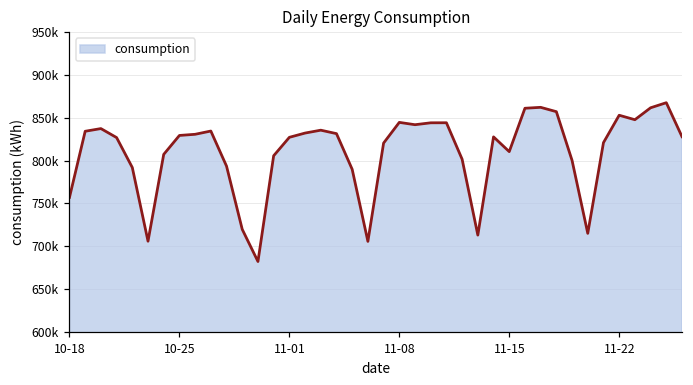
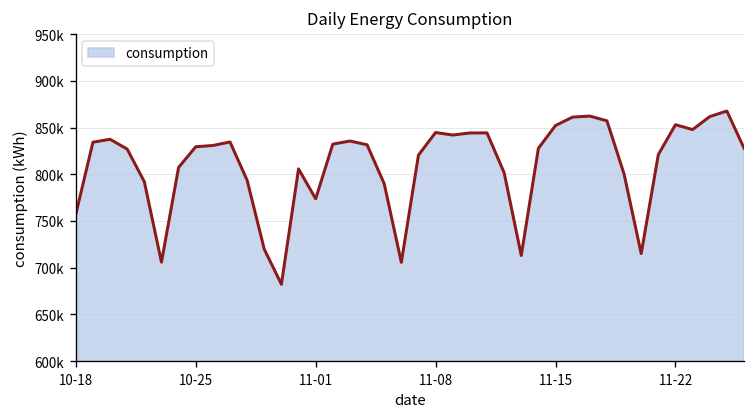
11-01: 830000 -> 770000
11-15: 810000 -> 850000
